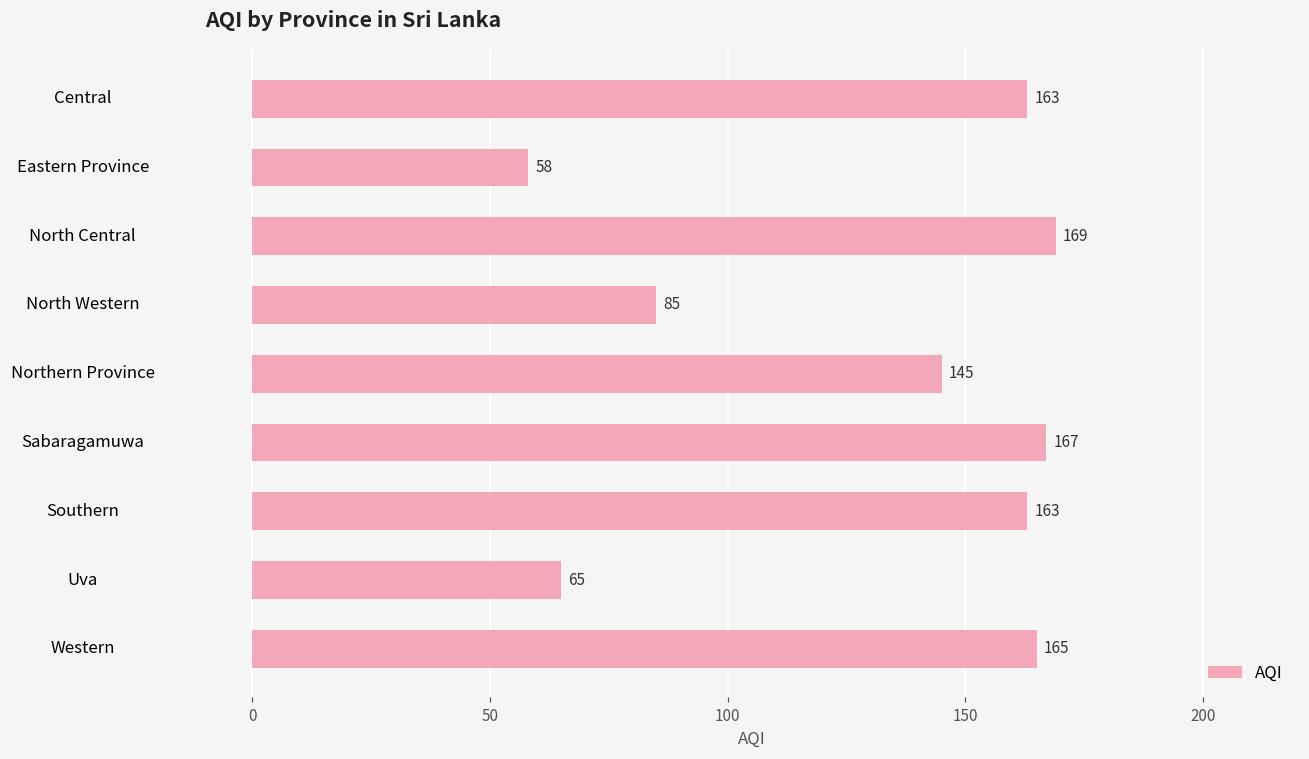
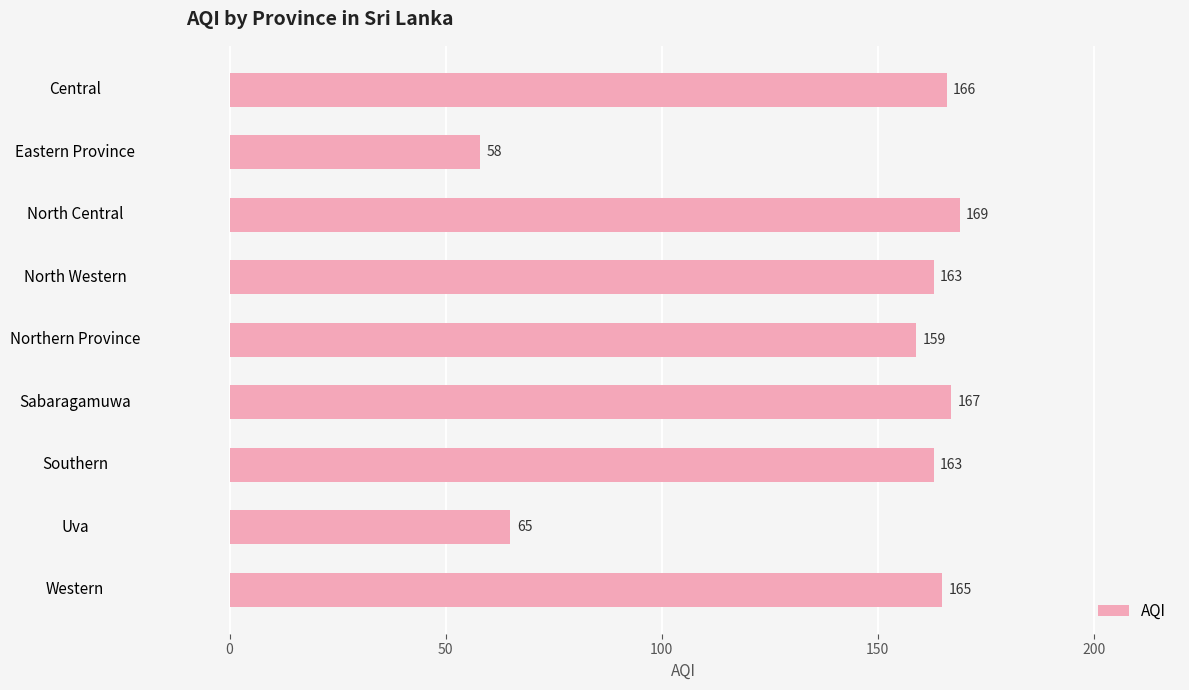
Central: 163 -> 166
North Western: 85 -> 163
Northern Province: 145 -> 159
